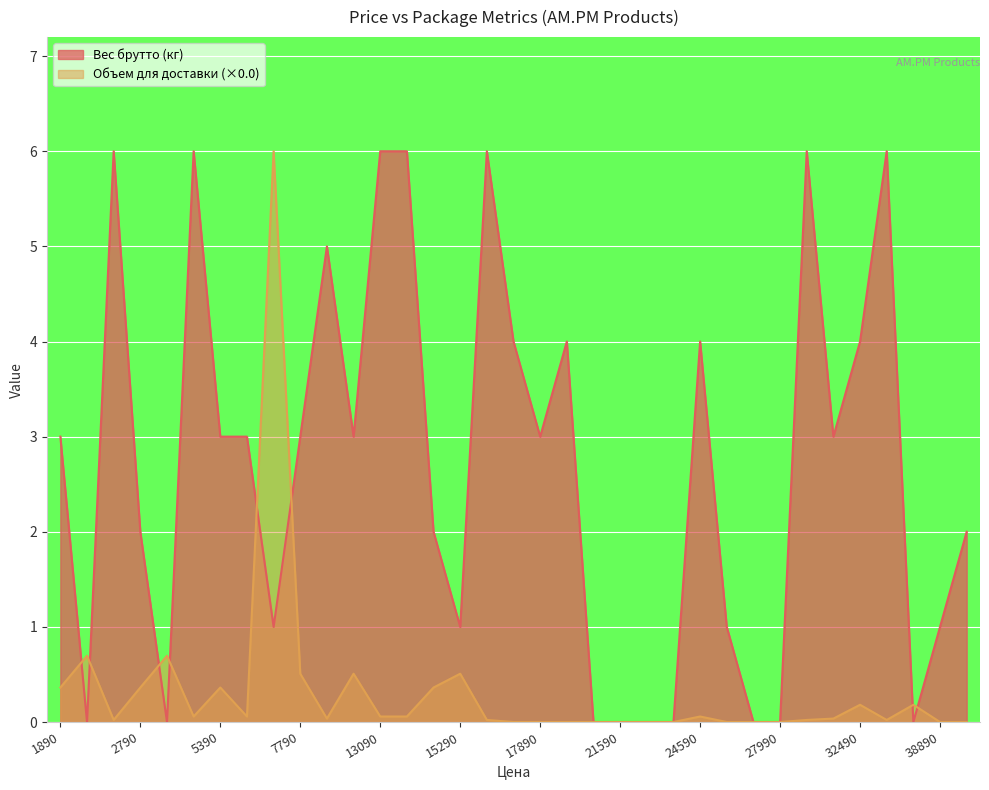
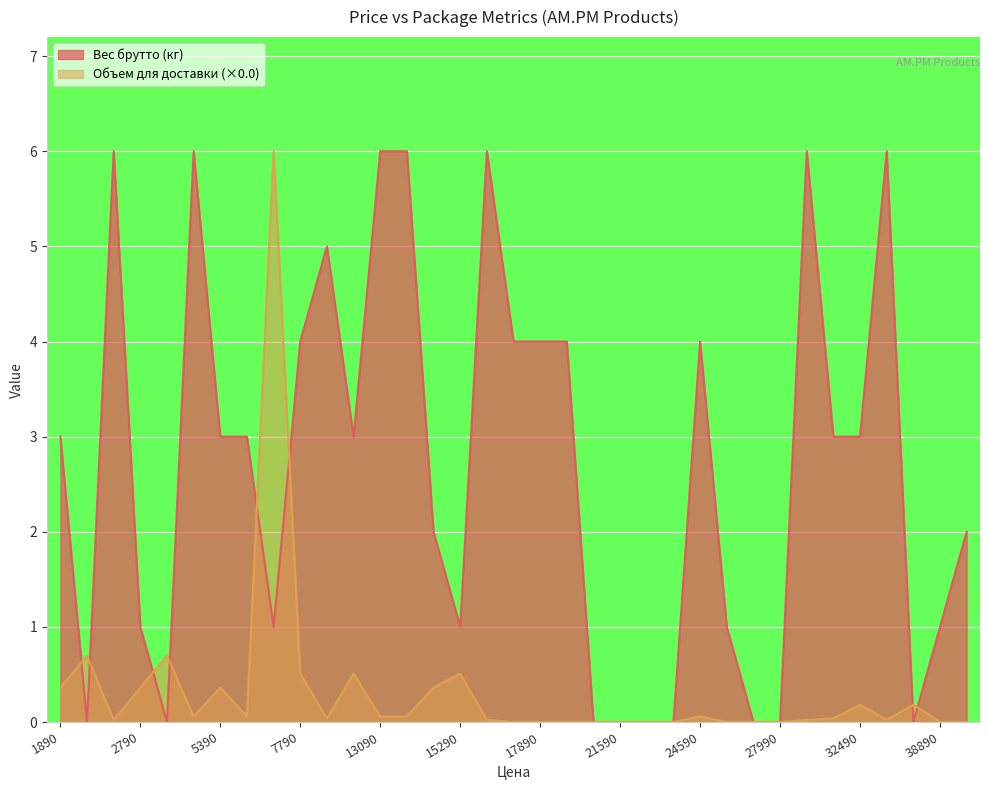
Вес брутто (кг), 2790: 2 -> 1
Вес брутто (кг), 7790: 3 -> 4
Вес брутто (кг), 17890: 3 -> 4
Вес брутто (кг), 32490: 4 -> 3
